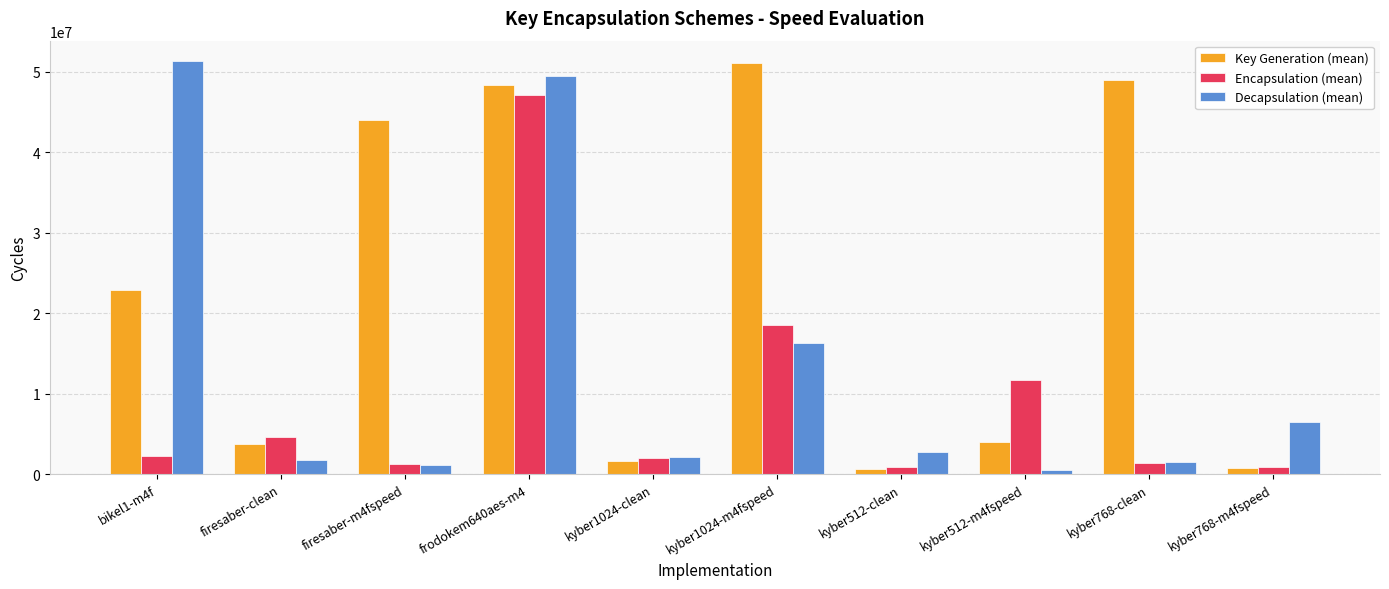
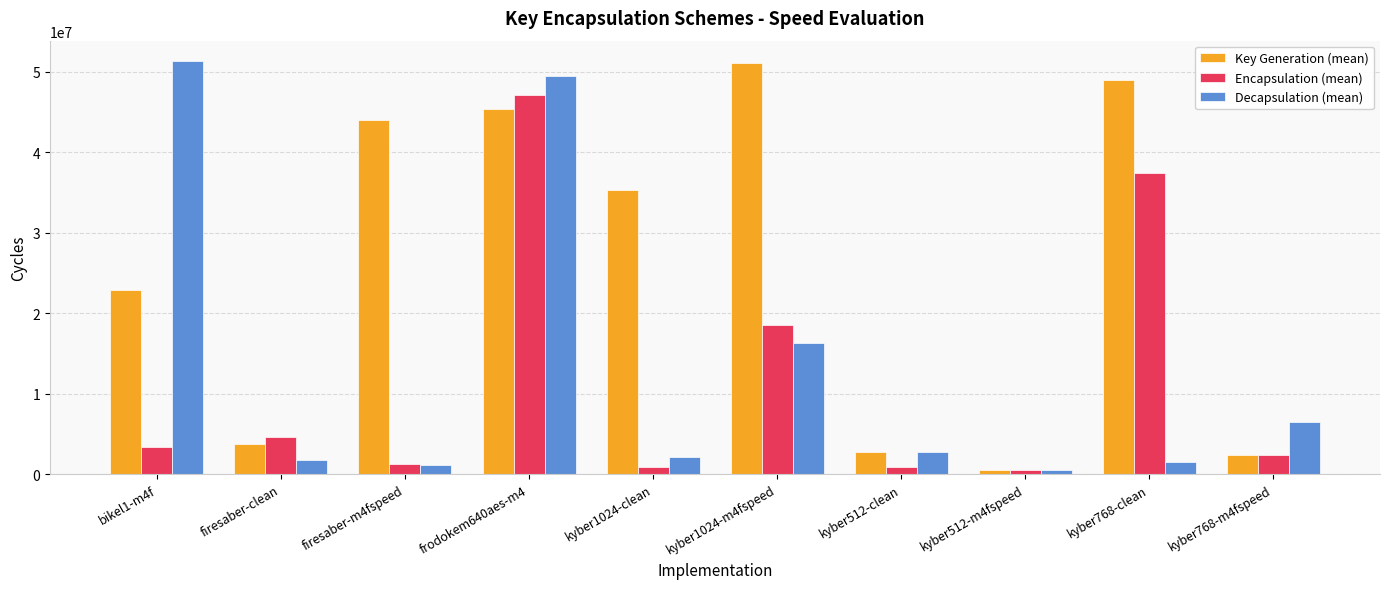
Encapsulation (mean), bikel1-m4f: 2000000 -> 3000000
Key Generation (mean), frodokem640aes-m4: 48000000 -> 45000000
Key Generation (mean), kyber1024-clean: 2000000 -> 35000000
Encapsulation (mean), kyber1024-clean: 2000000 -> 1000000
Key Generation (mean), kyber512-clean: 1000000 -> 3000000
Key Generation (mean), kyber512-m4fspeed: 4000000 -> 0
Encapsulation (mean), kyber512-m4fspeed: 12000000 -> 1000000
Encapsulation (mean), kyber768-clean: 1000000 -> 37000000
Key Generation (mean), kyber768-m4fspeed: 1000000 -> 2000000
Encapsulation (mean), kyber768-m4fspeed: 1000000 -> 2000000
